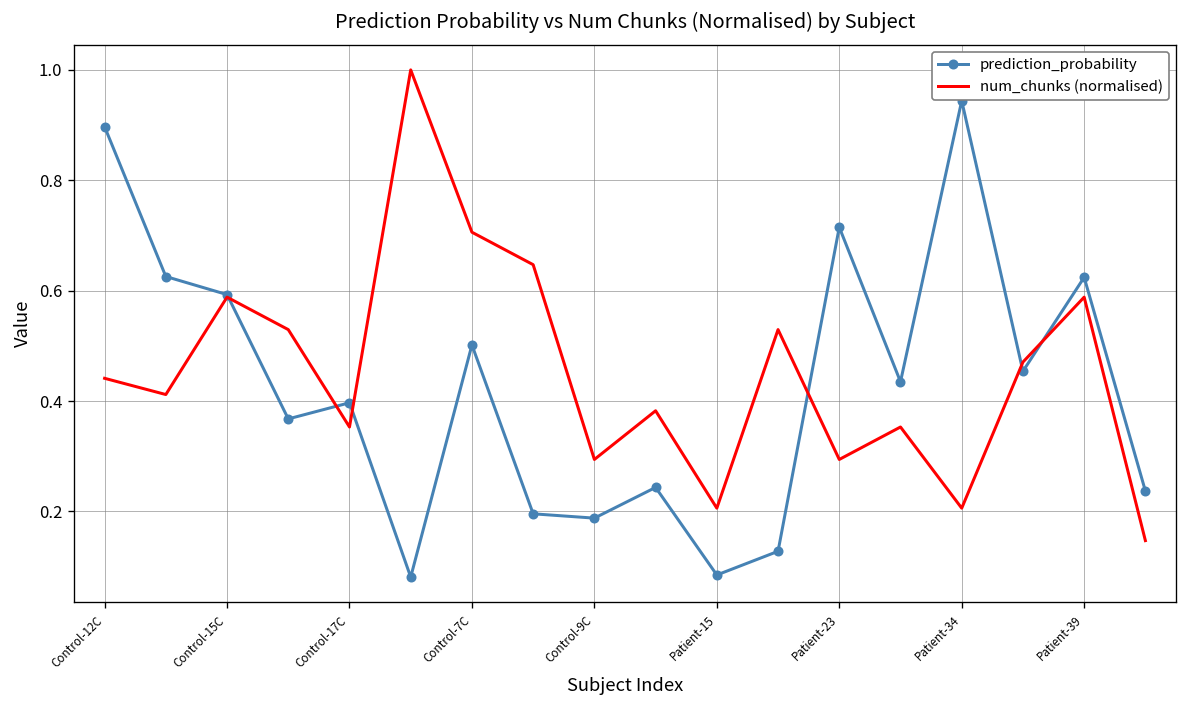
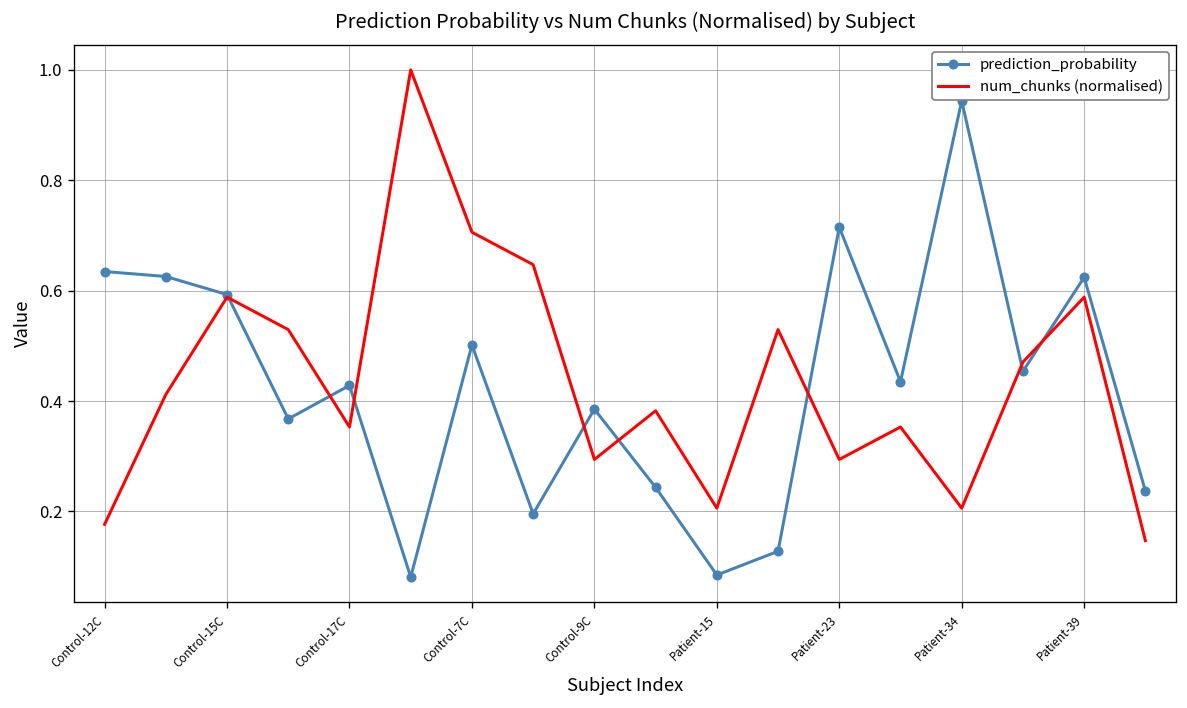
prediction_probability, Control-12C: 0.90 -> 0.63
num_chunks (normalised), Control-12C: 0.44 -> 0.18
prediction_probability, Control-17C: 0.40 -> 0.43
prediction_probability, Control-9C: 0.19 -> 0.39
